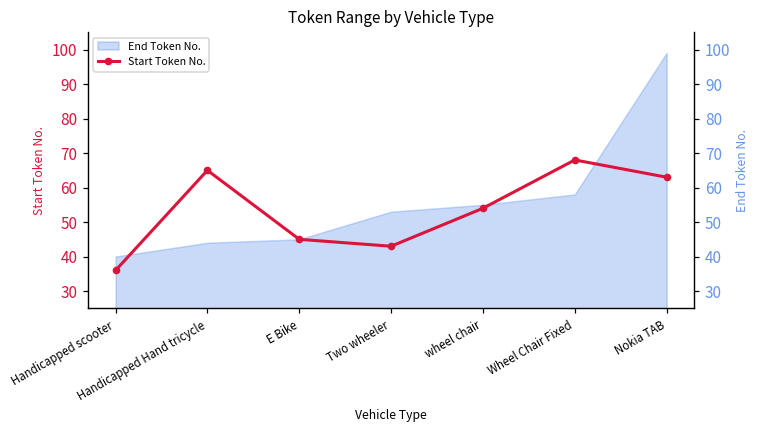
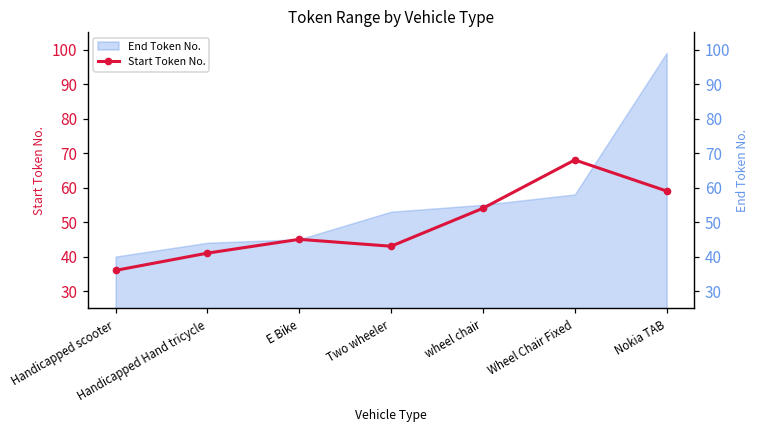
Start Token No., Handicapped Hand tricycle: 65 -> 41
Start Token No., Nokia TAB: 63 -> 59
